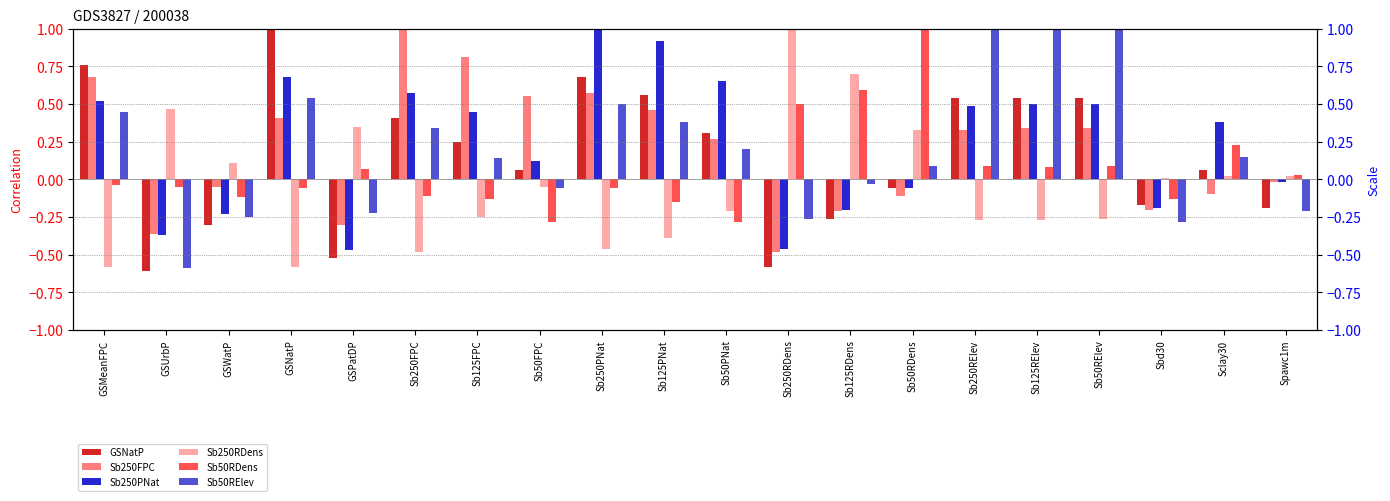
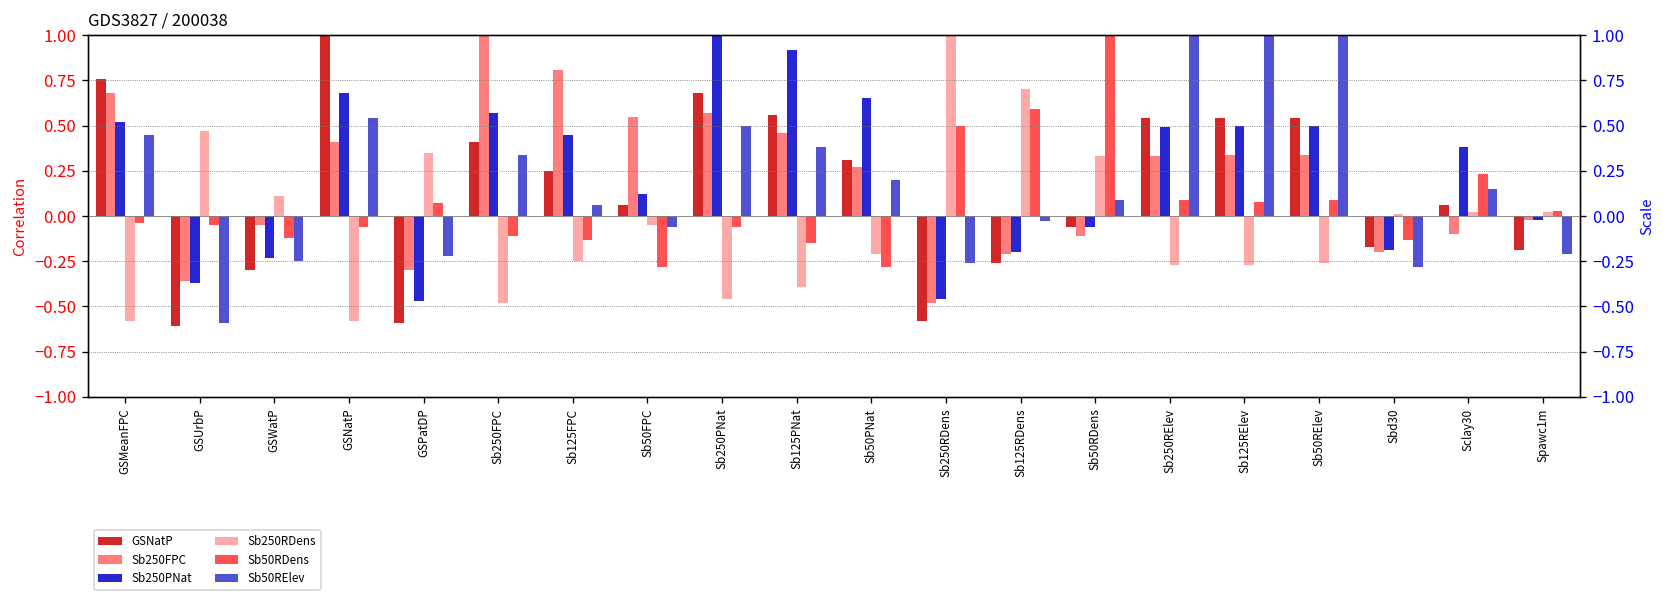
GSNatP, GSPatDP: -0.52 -> -0.59
Sb50RElev, Sb125FPC: 0.14 -> 0.06
